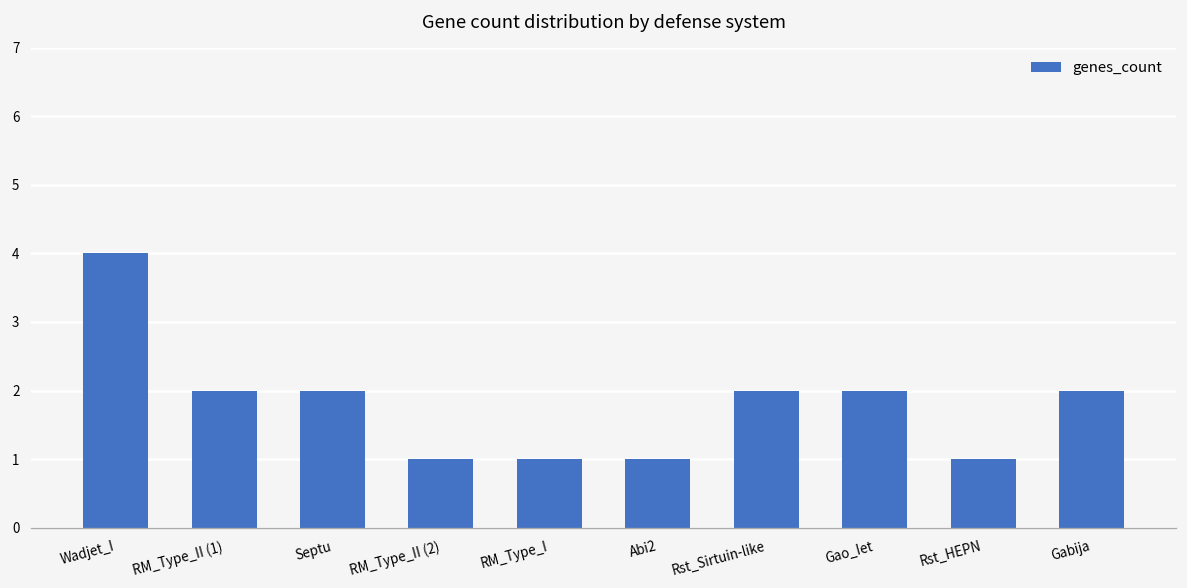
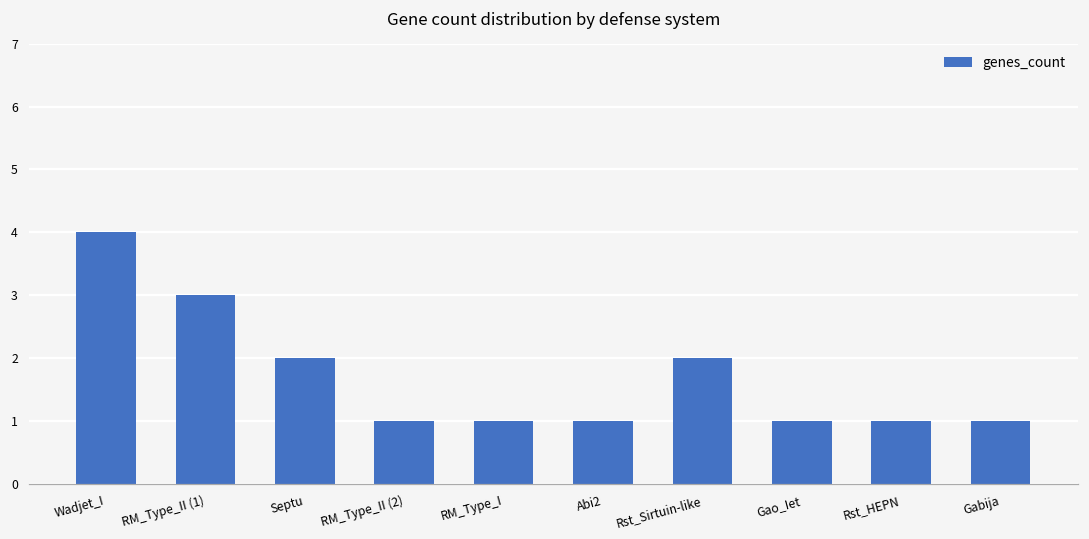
RM_Type_II (1): 2 -> 3
Gao_Iet: 2 -> 1
Gabija: 2 -> 1
